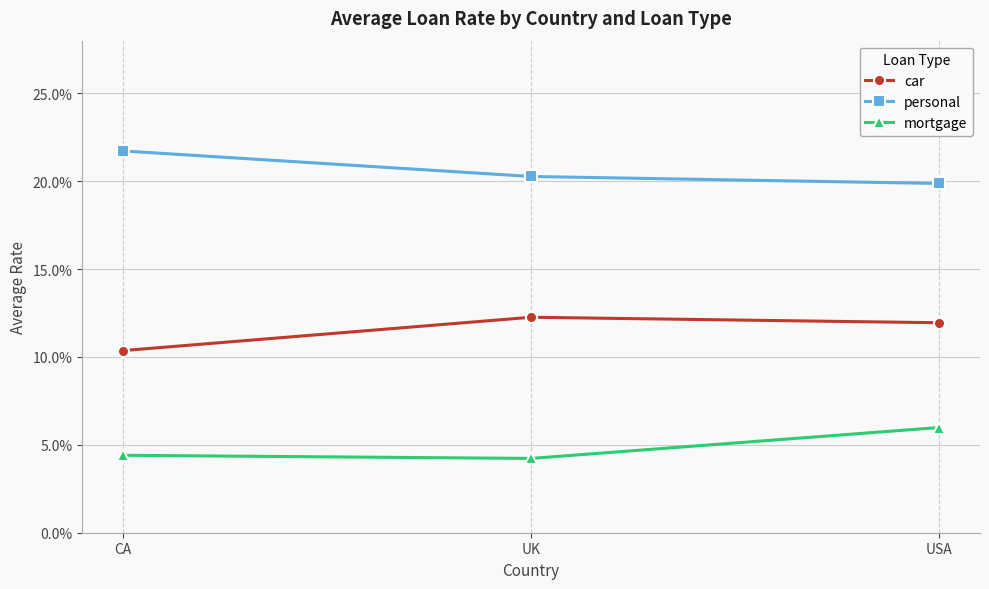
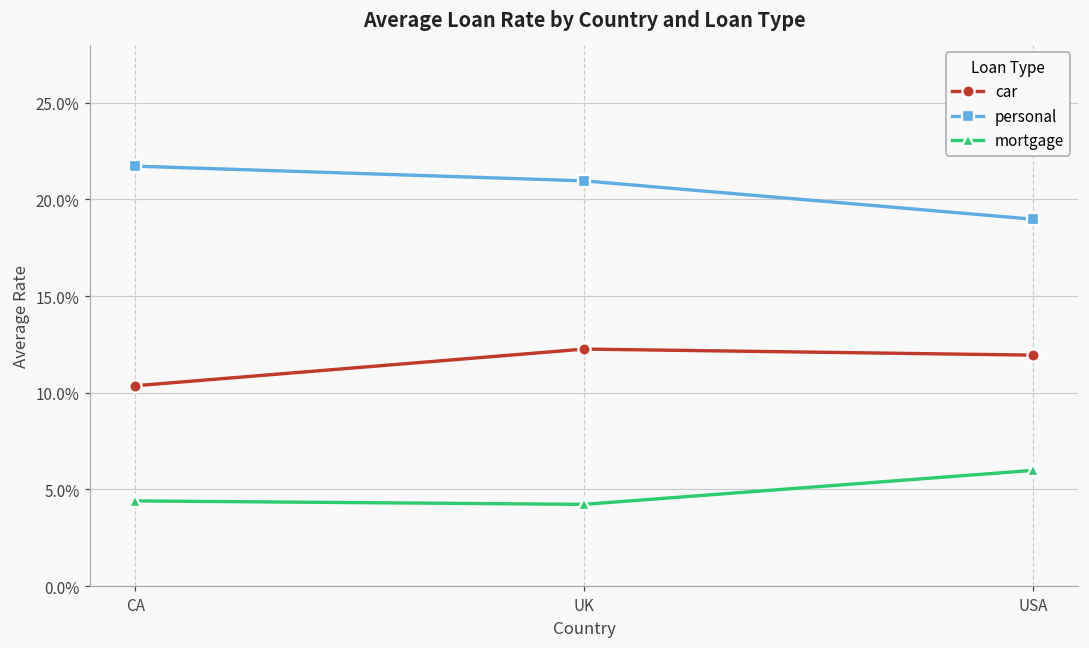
personal, UK: 20.3% -> 21.0%
personal, USA: 19.9% -> 19.0%
